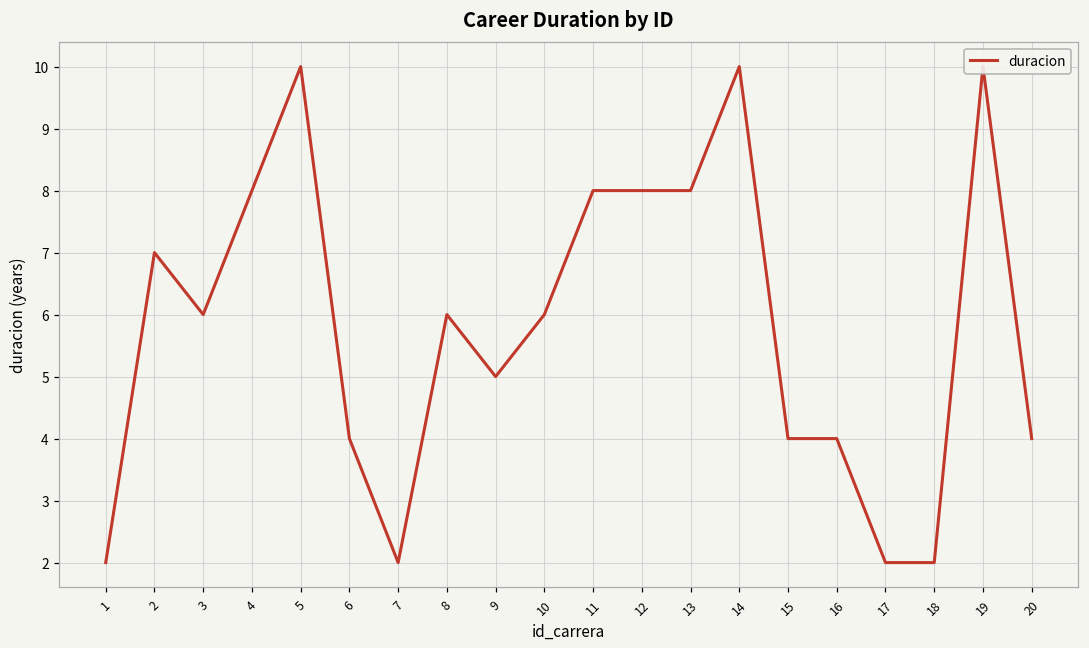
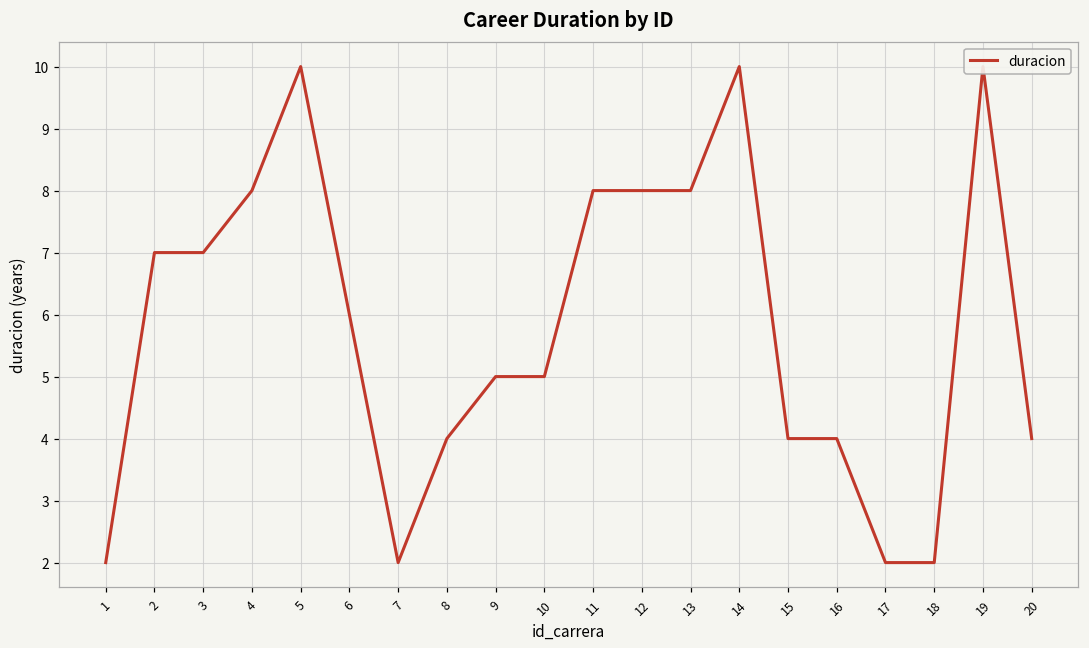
3: 6 -> 7
6: 4 -> 6
8: 6 -> 4
10: 6 -> 5
